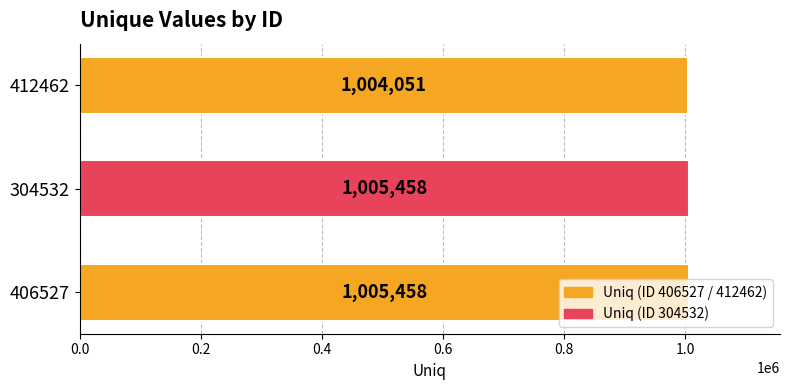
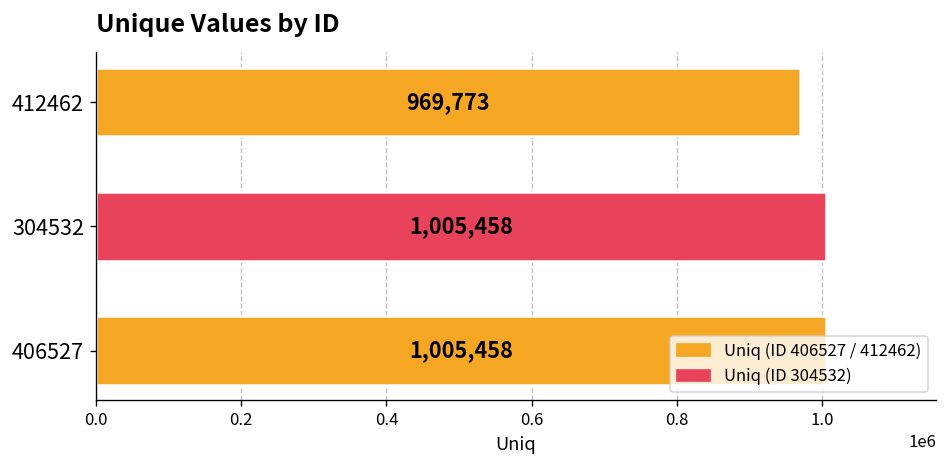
412462: 1,004,051 -> 969,773
